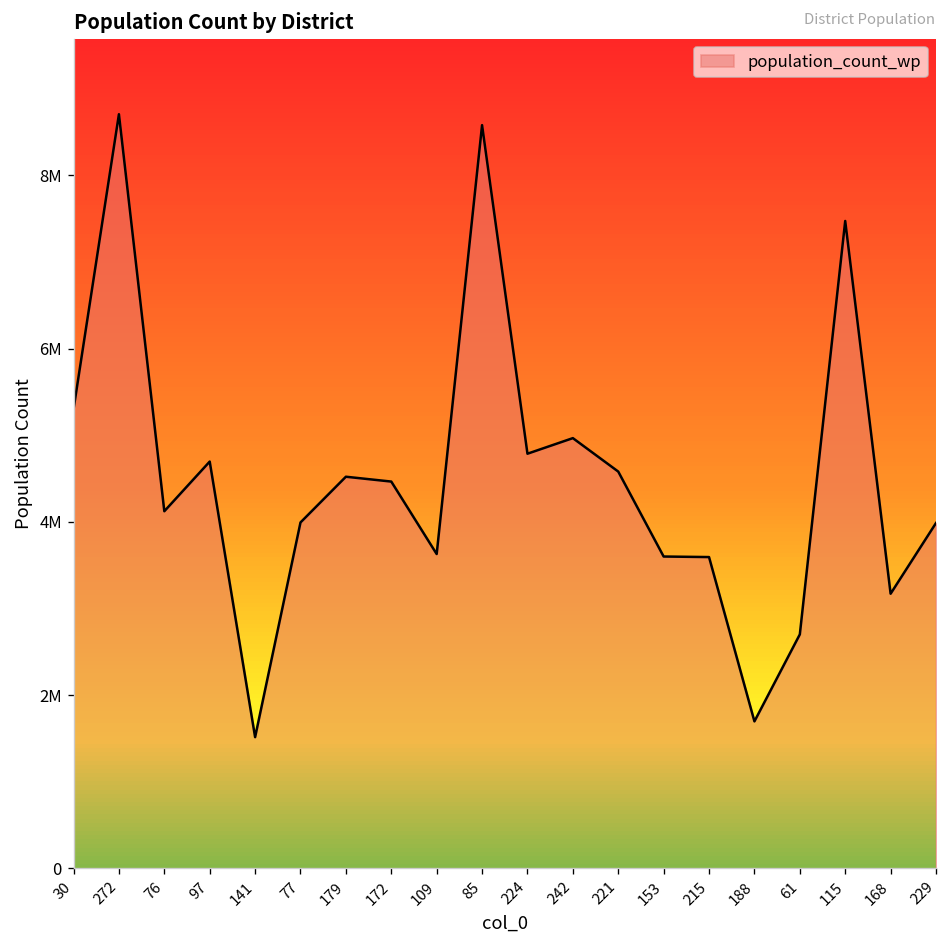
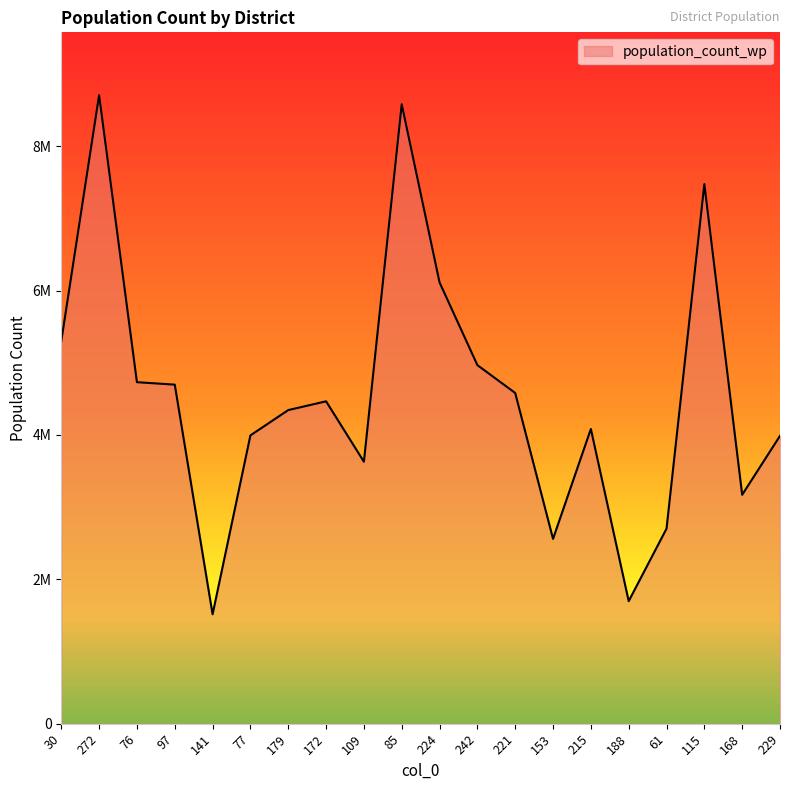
population_count_wp, 76: 4100000 -> 4700000
population_count_wp, 179: 4500000 -> 4300000
population_count_wp, 224: 4800000 -> 6100000
population_count_wp, 153: 3600000 -> 2600000
population_count_wp, 215: 3600000 -> 4100000
